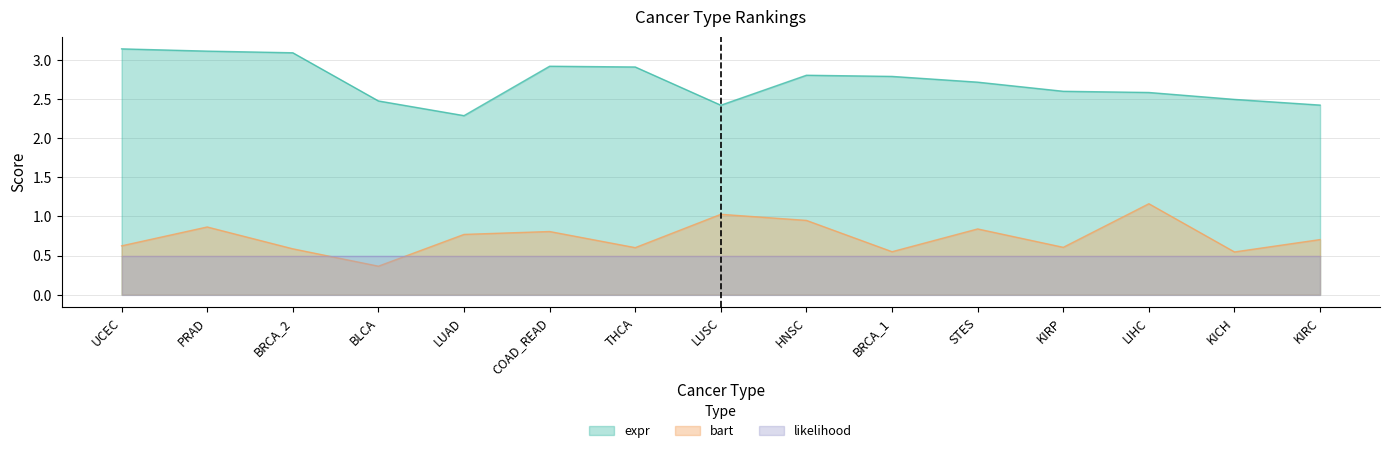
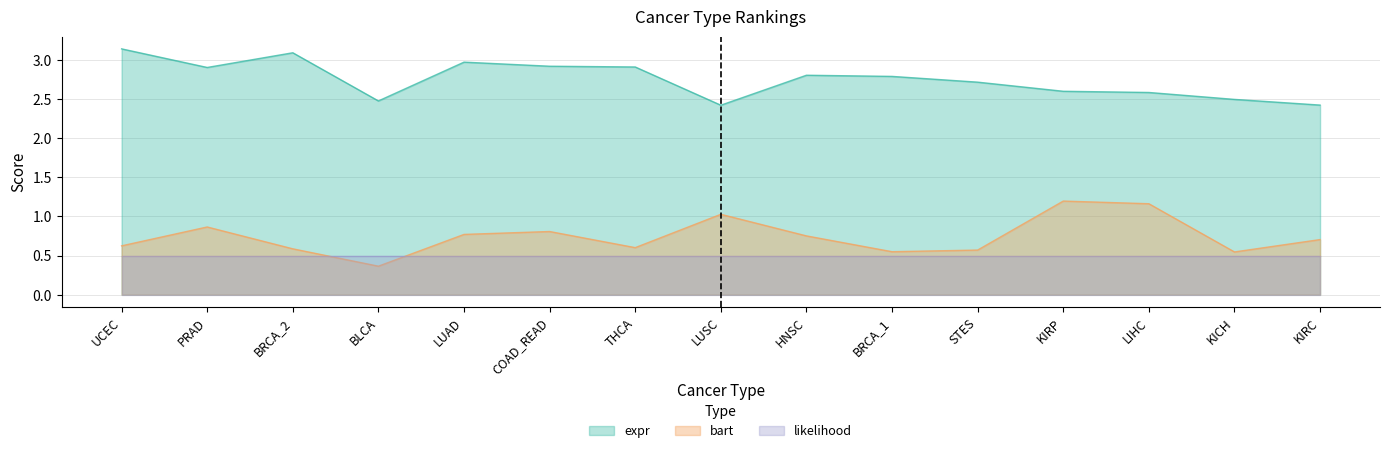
expr, PRAD: 3.1 -> 2.9
expr, LUAD: 2.3 -> 3.0
bart, HNSC: 0.9 -> 0.8
bart, STES: 0.8 -> 0.6
bart, KIRP: 0.6 -> 1.2
